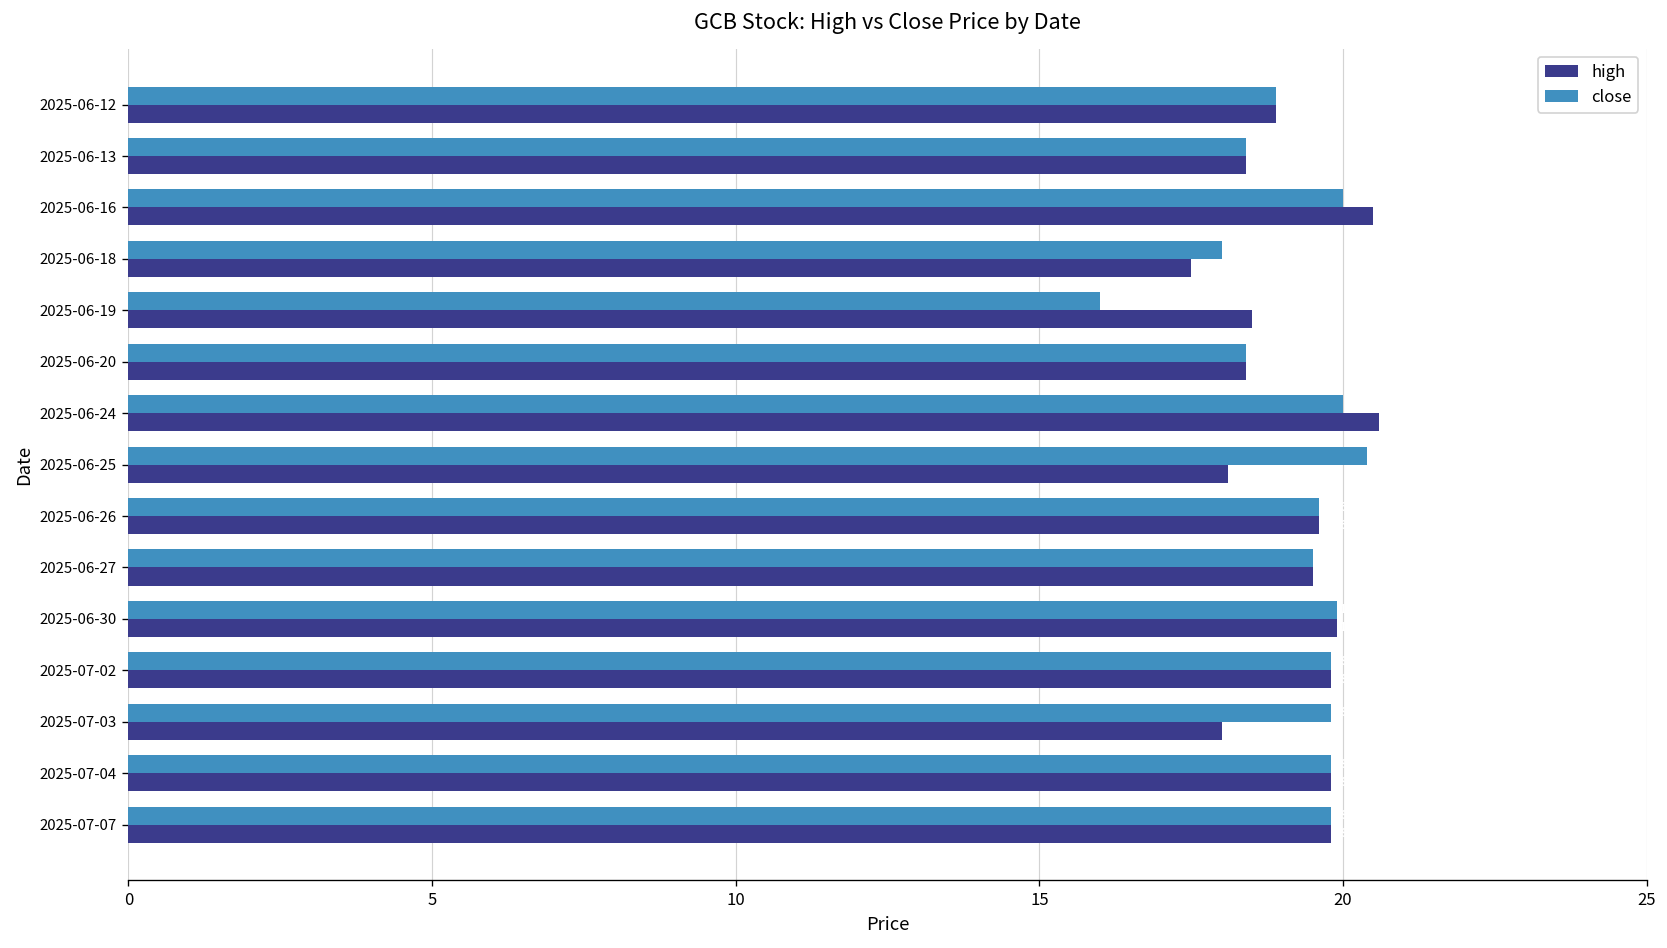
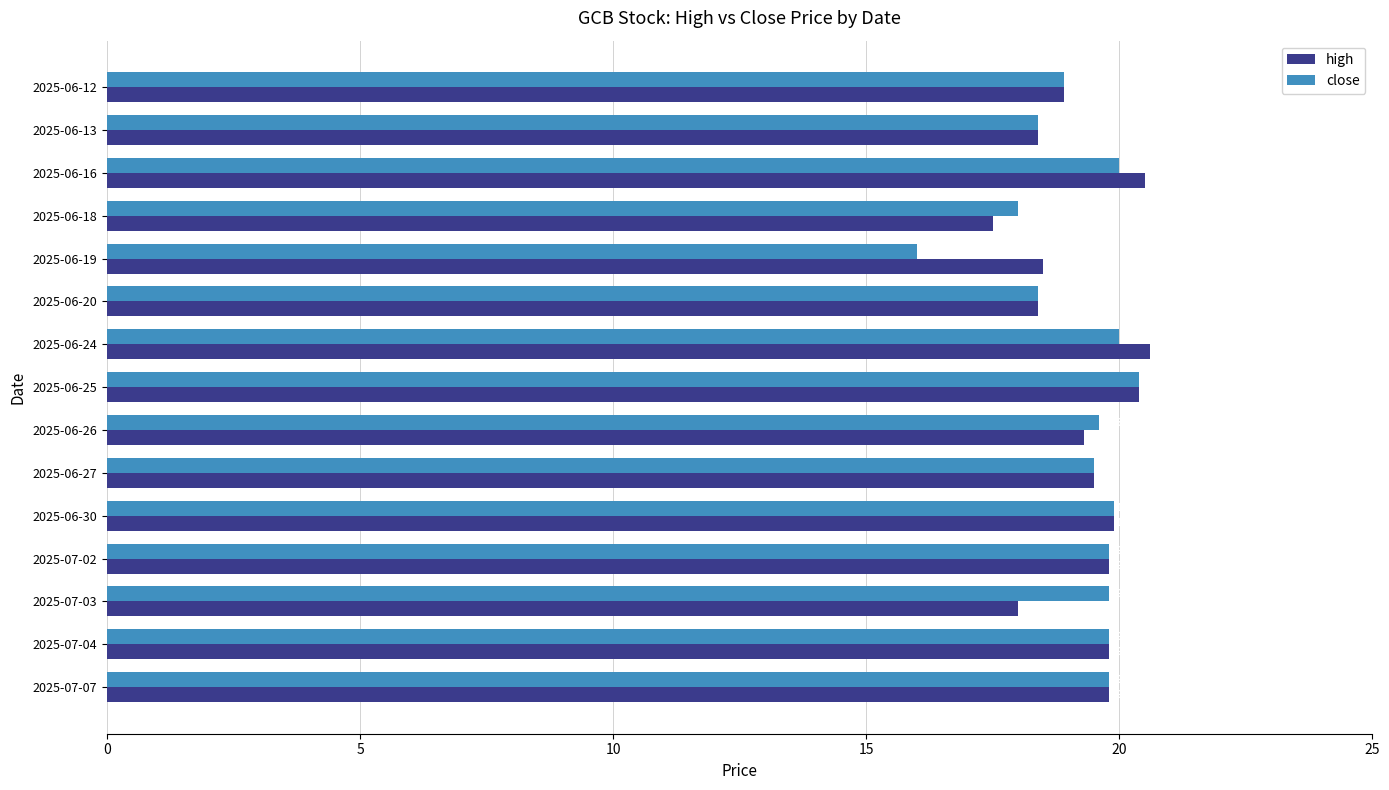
high, 2025-06-25: 18.1 -> 20.4
high, 2025-06-26: 19.6 -> 19.3
